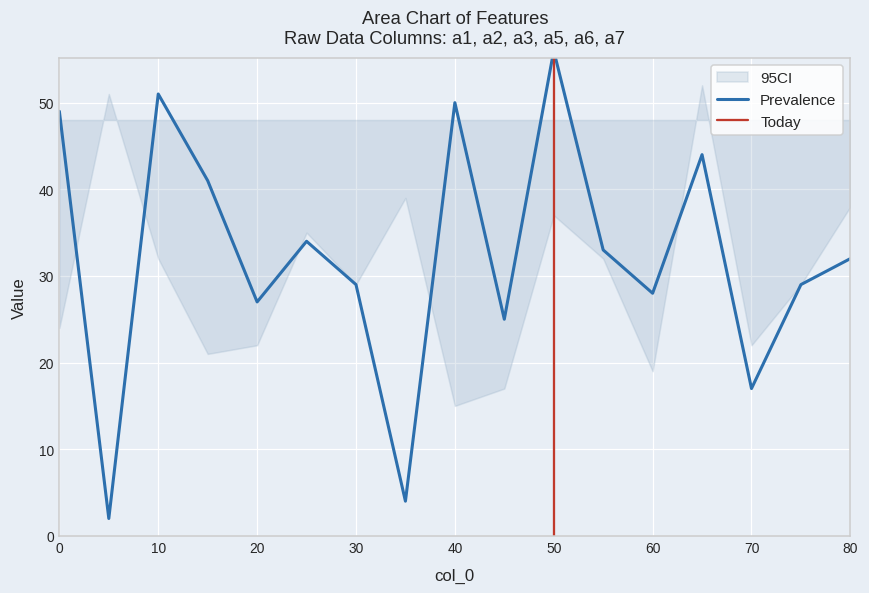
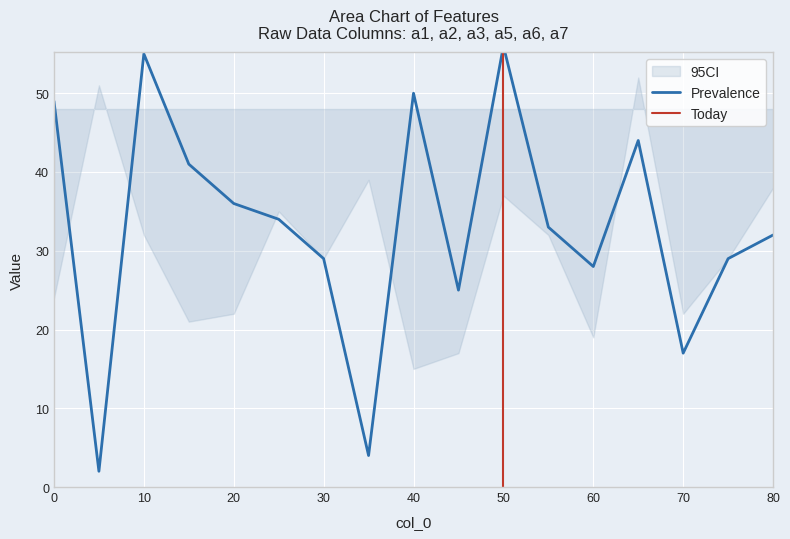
Prevalence, 10: 51 -> 55
Prevalence, 20: 27 -> 36
